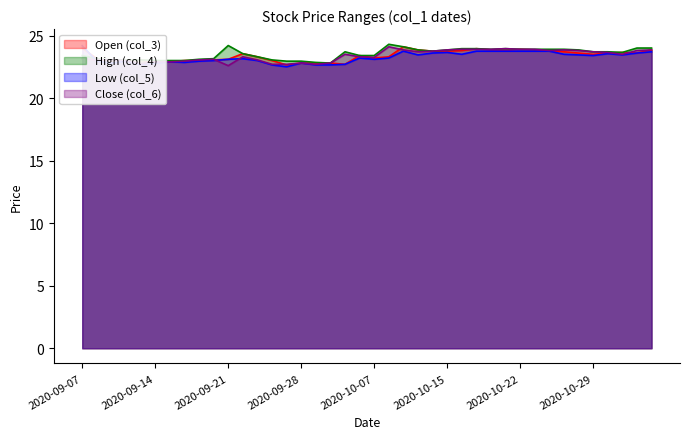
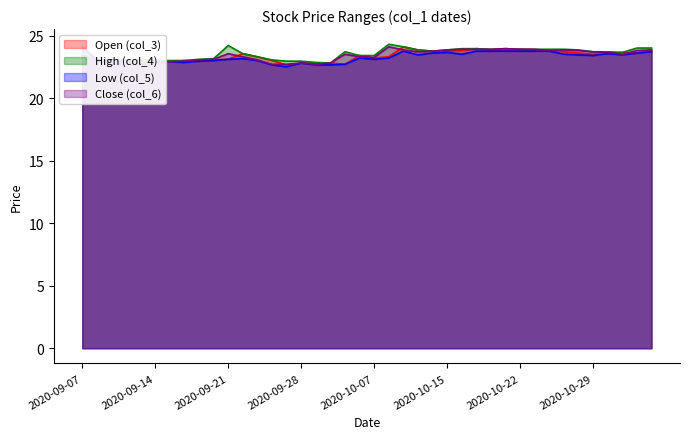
Close (col_6), 2020-09-21: 22.6 -> 23.6
